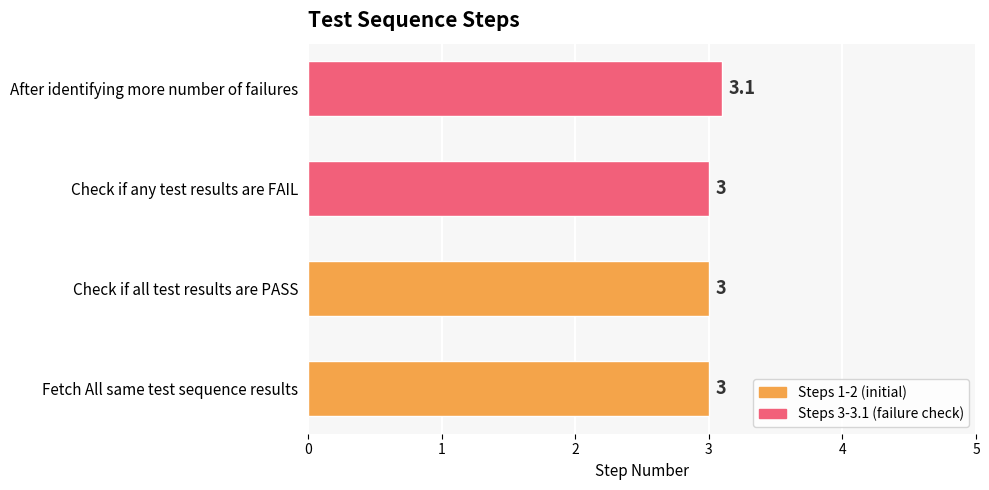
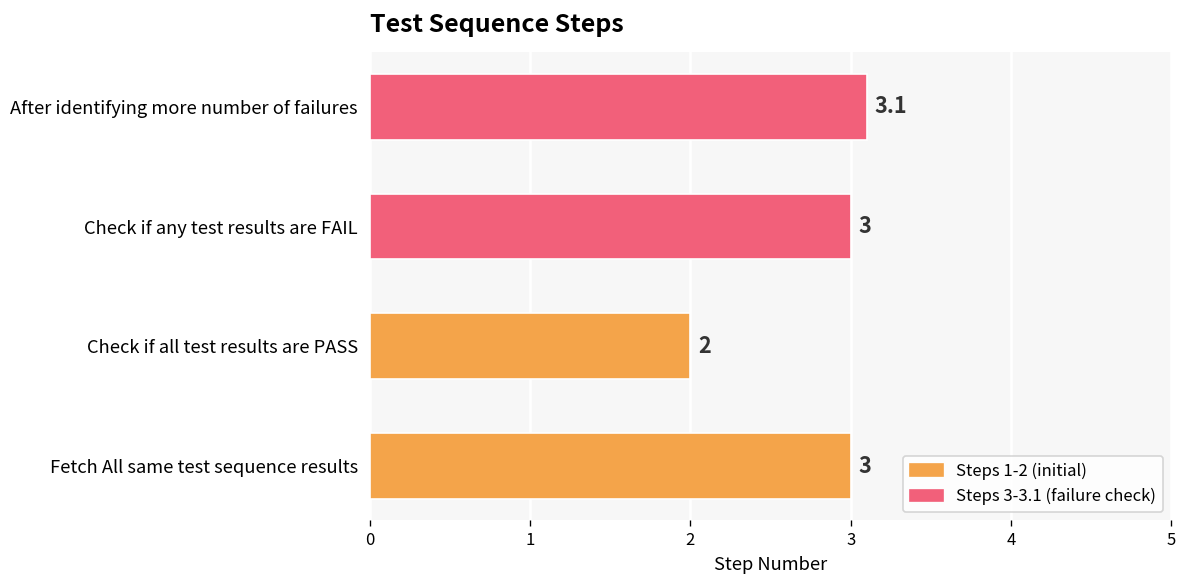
Check if all test results are PASS: 3 -> 2
